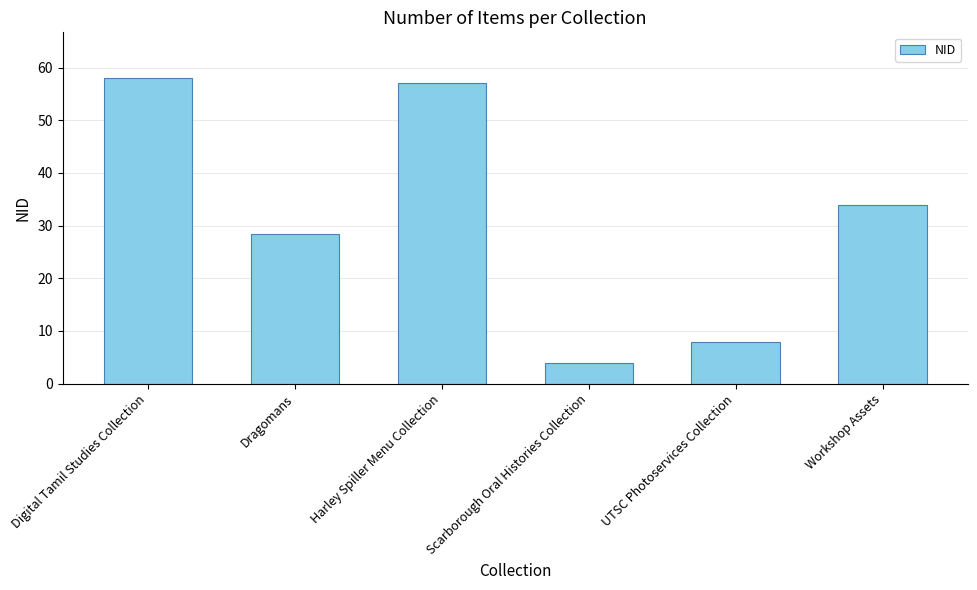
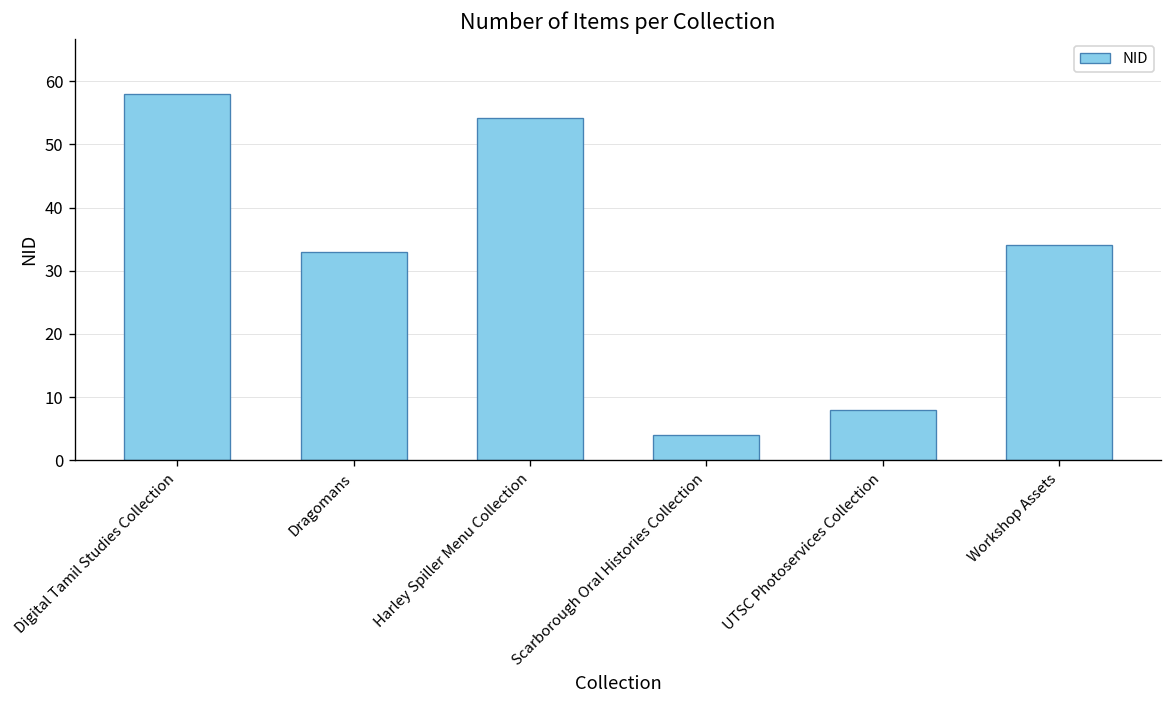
Dragomans: 29 -> 33
Harley Spiller Menu Collection: 57 -> 54
